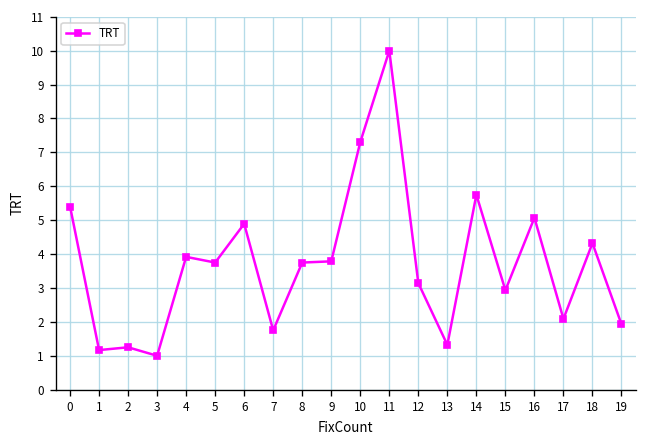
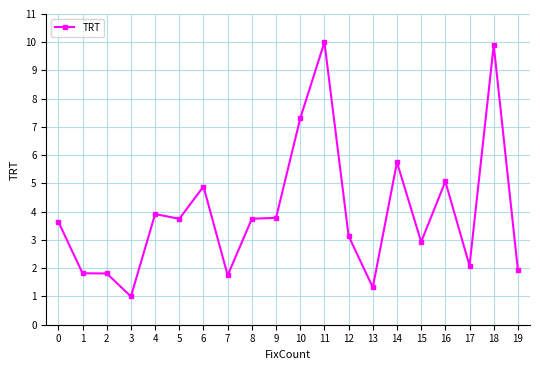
0: 5.4 -> 3.6
1: 1.2 -> 1.8
2: 1.3 -> 1.8
18: 4.3 -> 9.9
